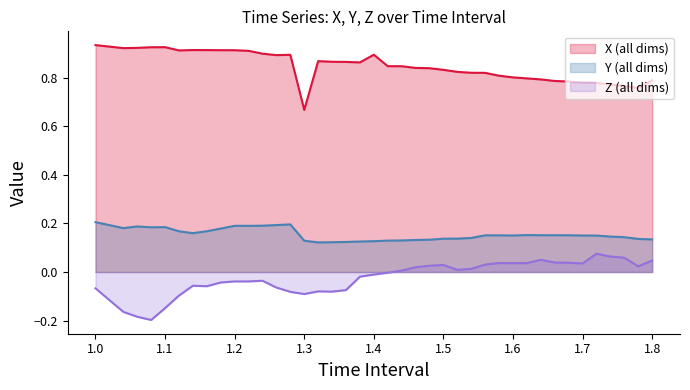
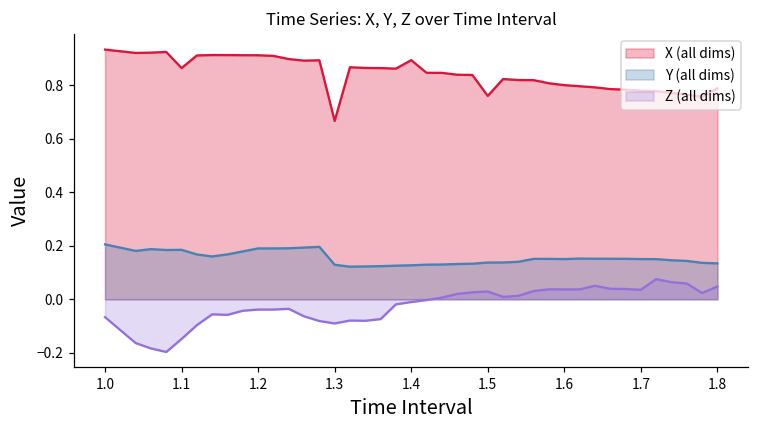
X (all dims), 1.1: 0.93 -> 0.86
X (all dims), 1.5: 0.83 -> 0.76
